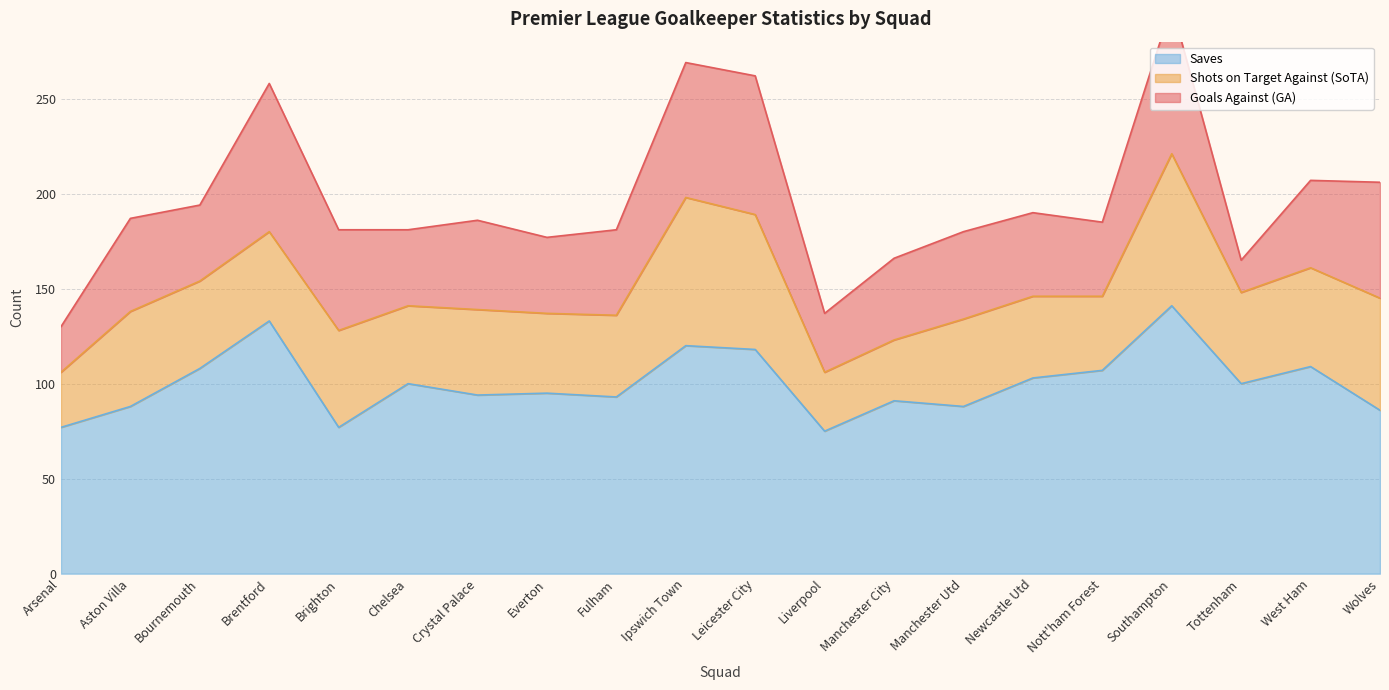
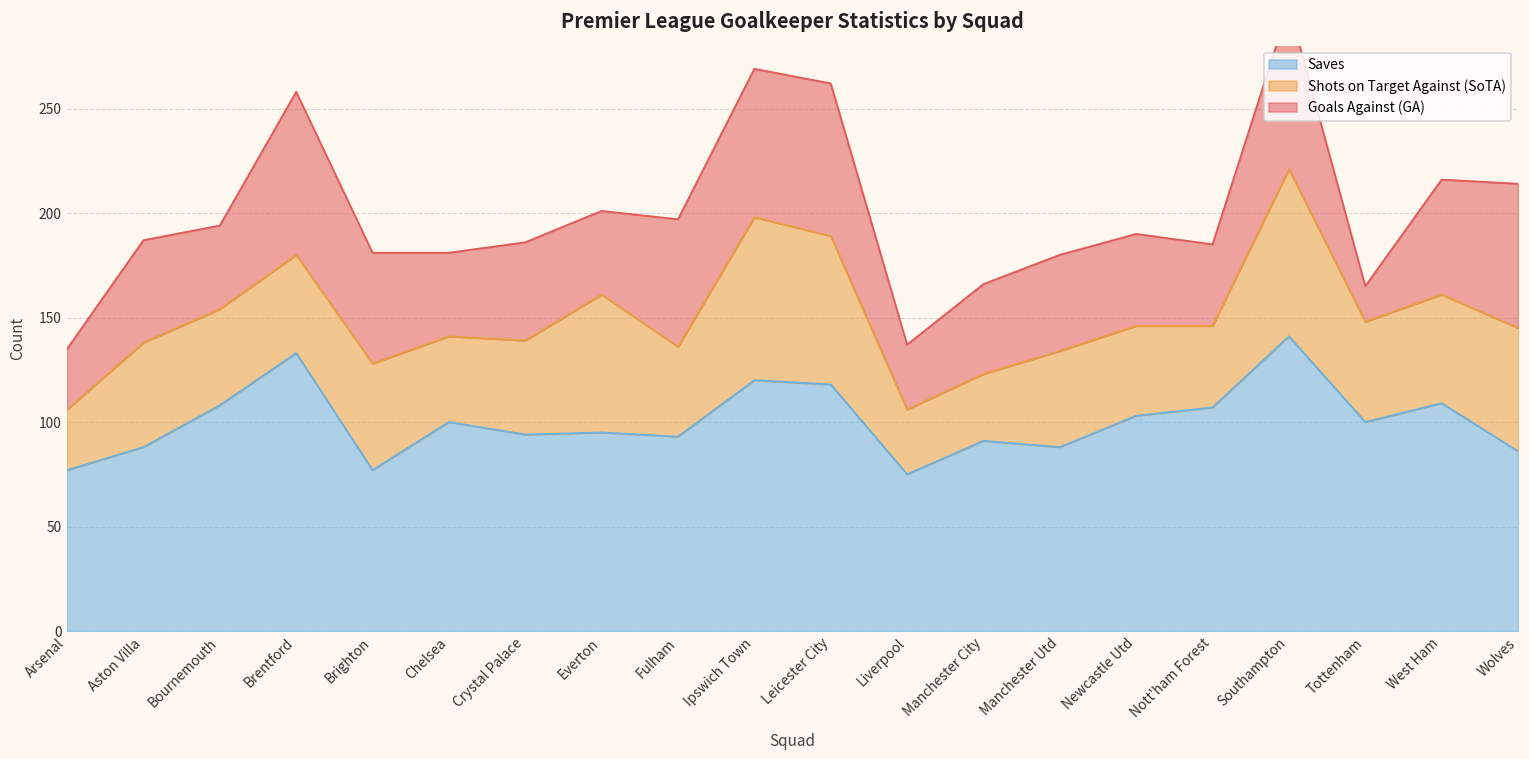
Goals Against (GA), Arsenal: 24 -> 29
Shots on Target Against (SoTA), Everton: 137 -> 161
Goals Against (GA), Fulham: 45 -> 61
Goals Against (GA), West Ham: 46 -> 55
Goals Against (GA), Wolves: 61 -> 69
